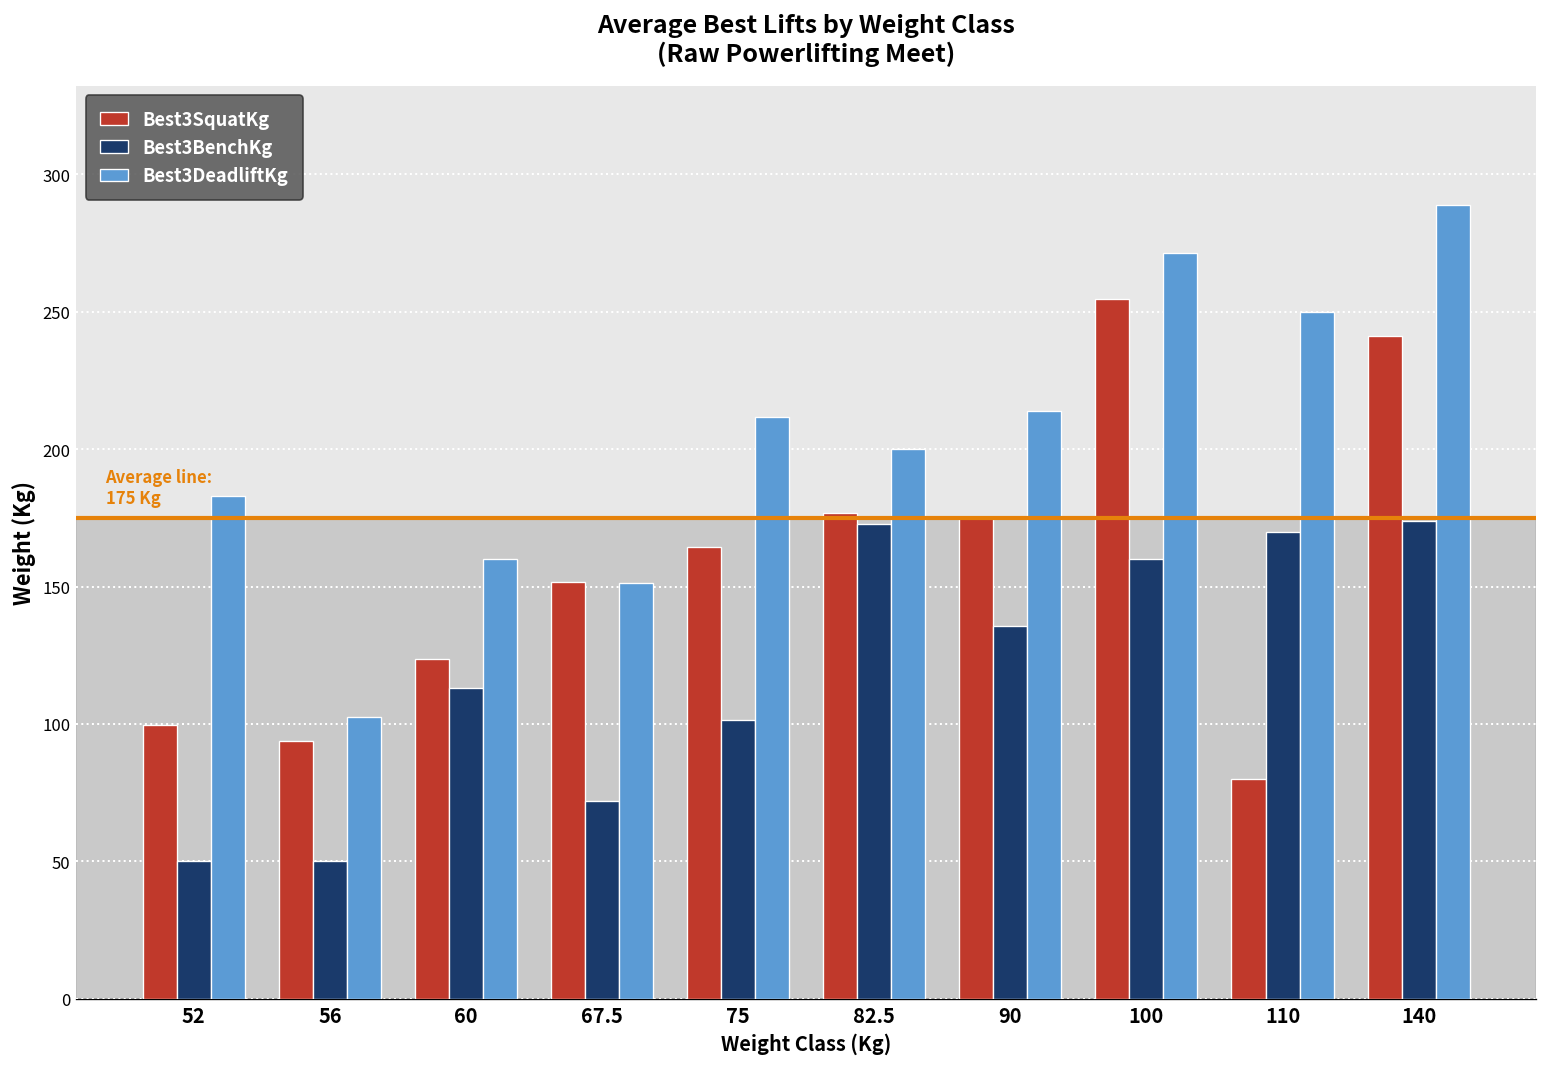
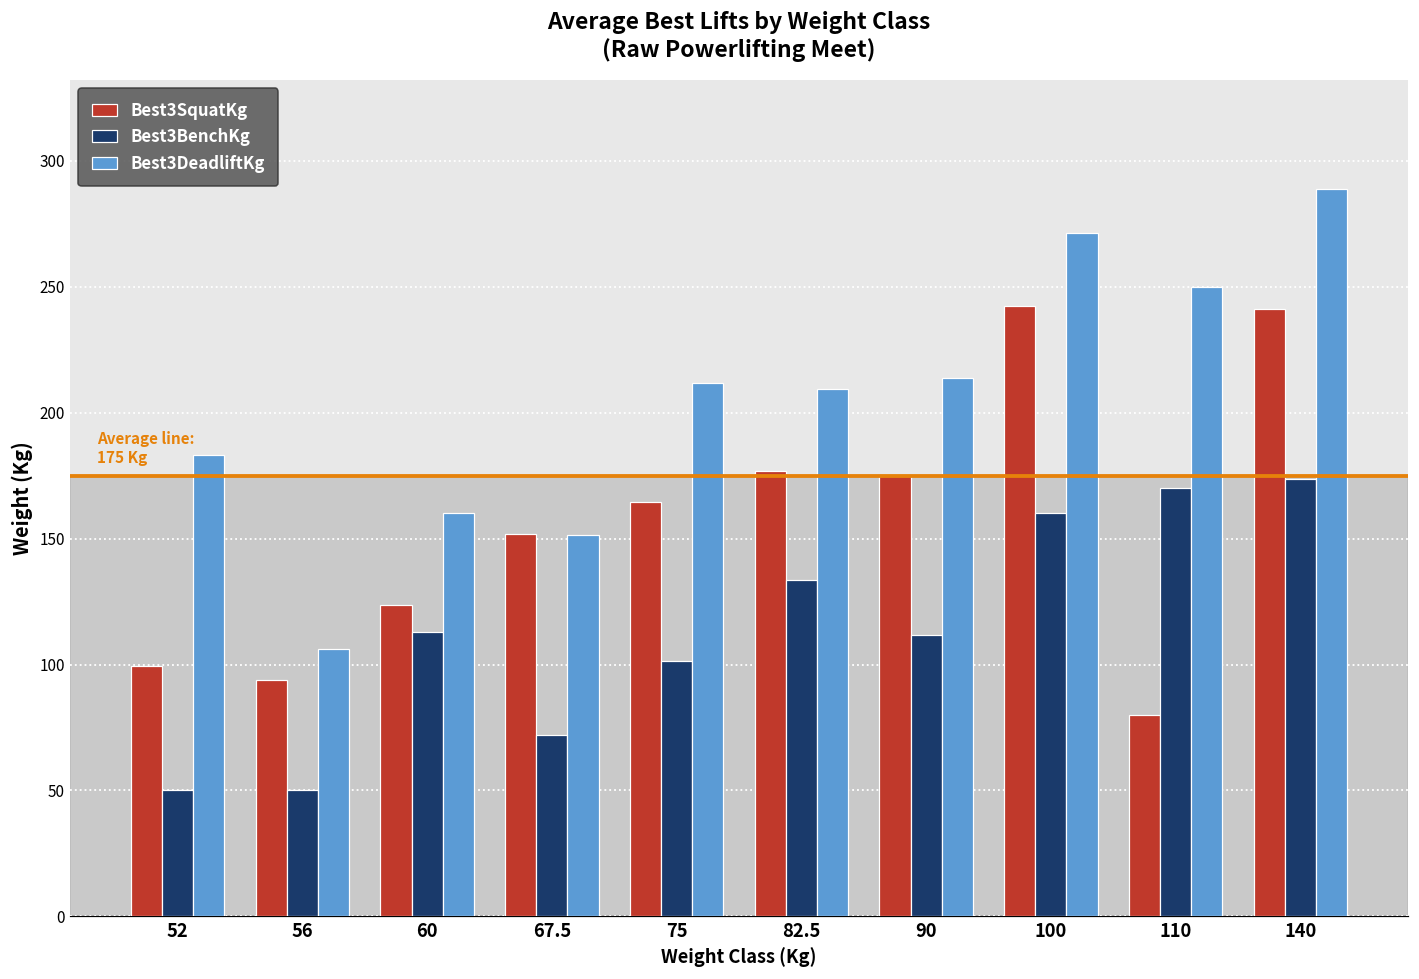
Best3DeadliftKg, 56: 103 -> 106
Best3BenchKg, 82.5: 173 -> 134
Best3DeadliftKg, 82.5: 200 -> 209
Best3BenchKg, 90: 136 -> 112
Best3SquatKg, 100: 255 -> 243
